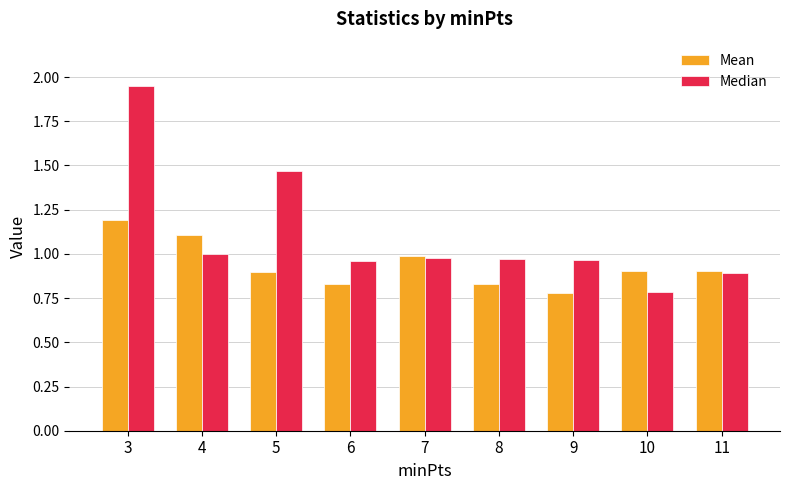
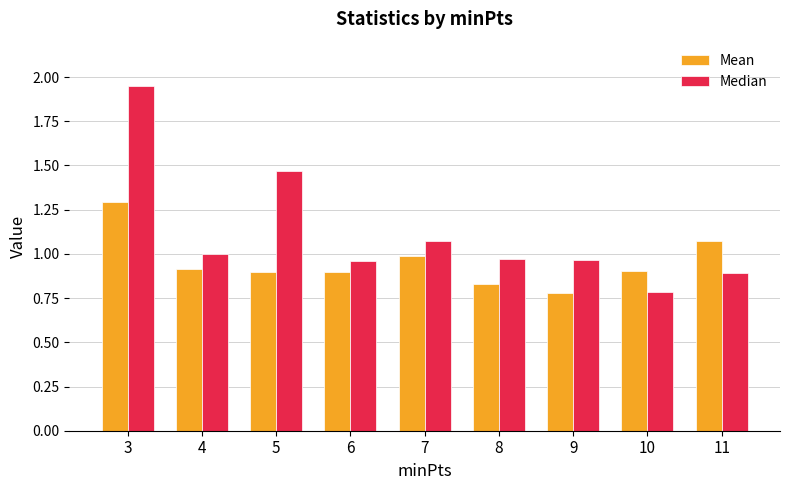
Mean, 3: 1.19 -> 1.30
Mean, 4: 1.11 -> 0.91
Mean, 6: 0.83 -> 0.90
Median, 7: 0.97 -> 1.07
Mean, 11: 0.90 -> 1.07
